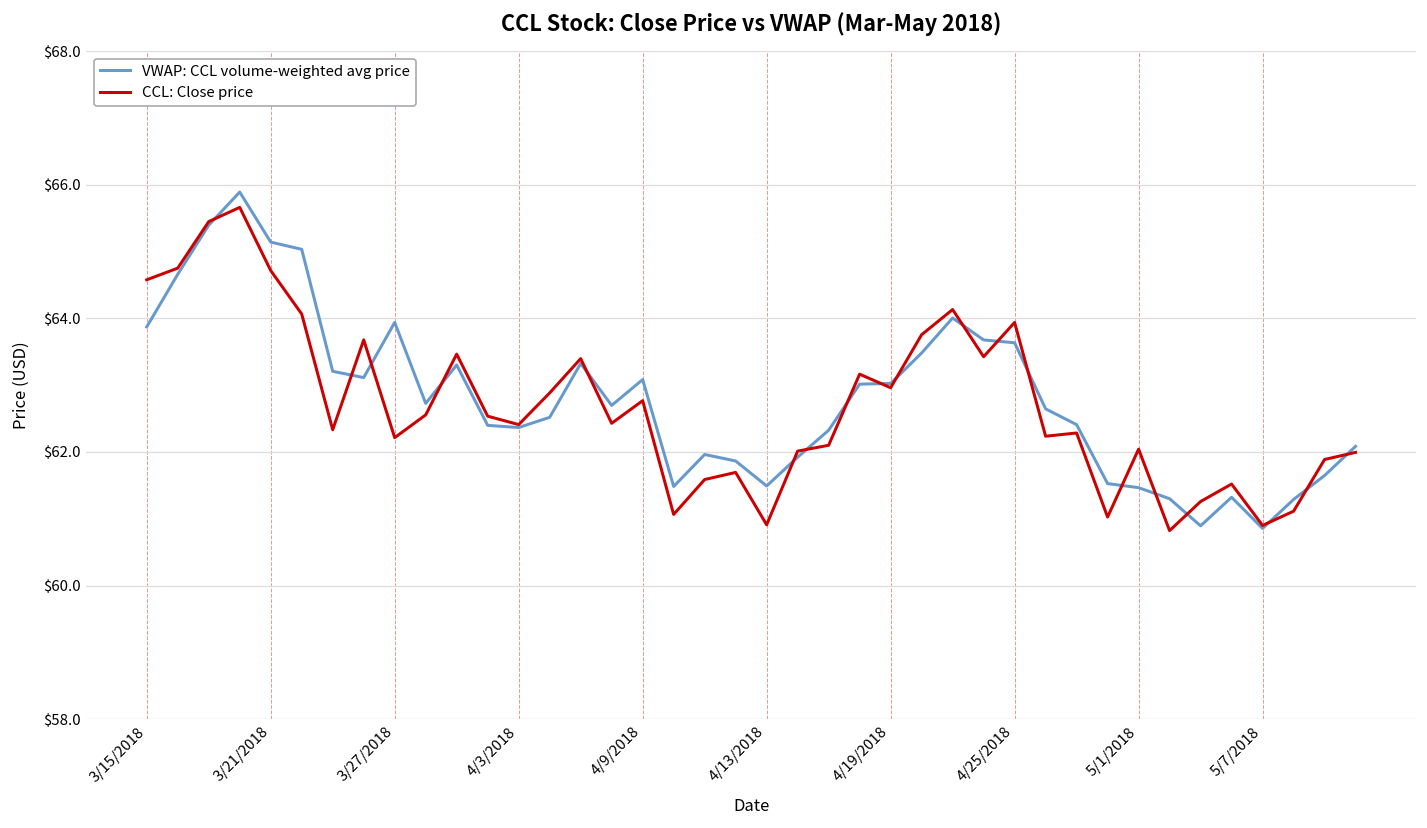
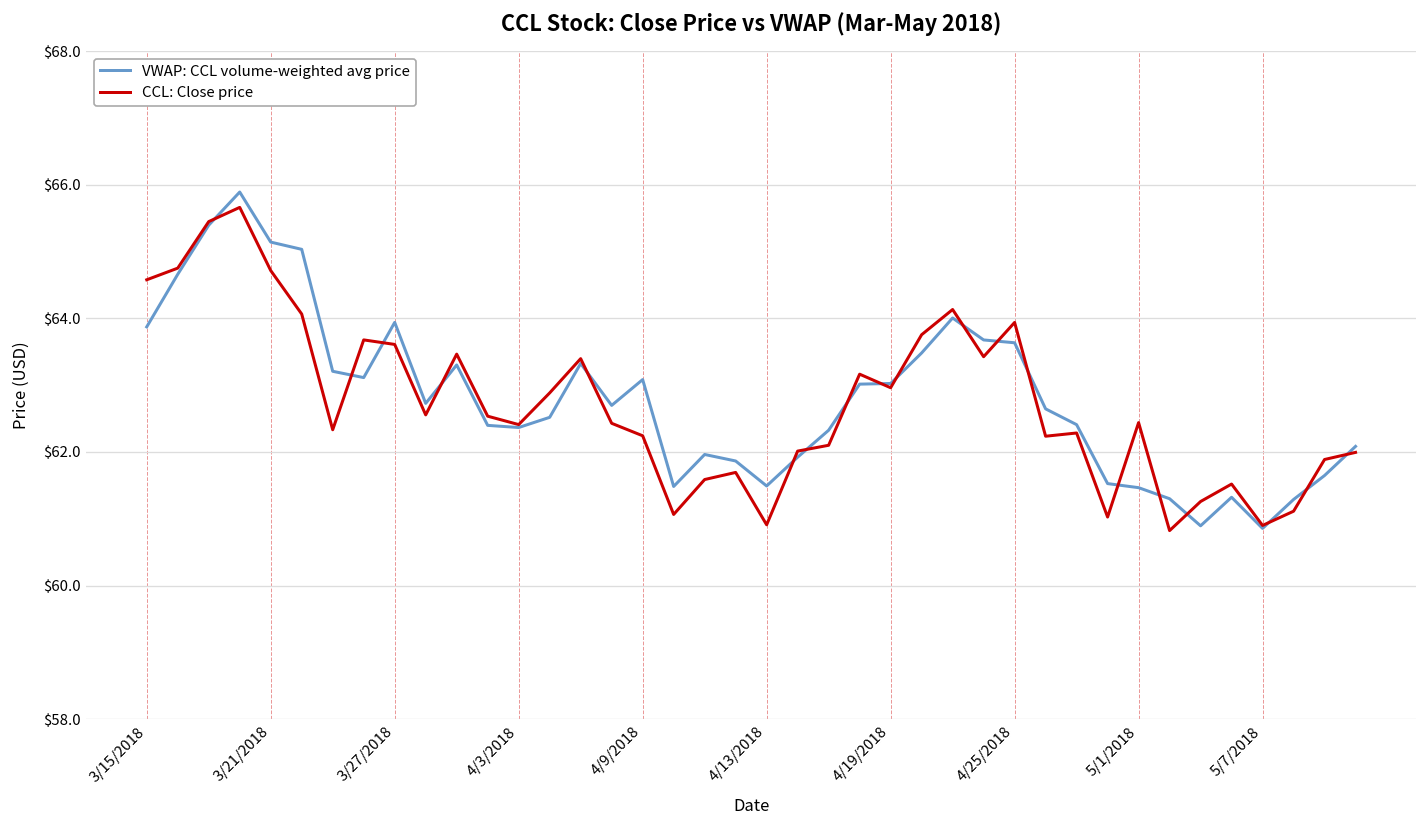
CCL: Close price, 3/27/2018: $62.2 -> $63.6
CCL: Close price, 4/9/2018: $62.8 -> $62.2
CCL: Close price, 5/1/2018: $62.0 -> $62.4
